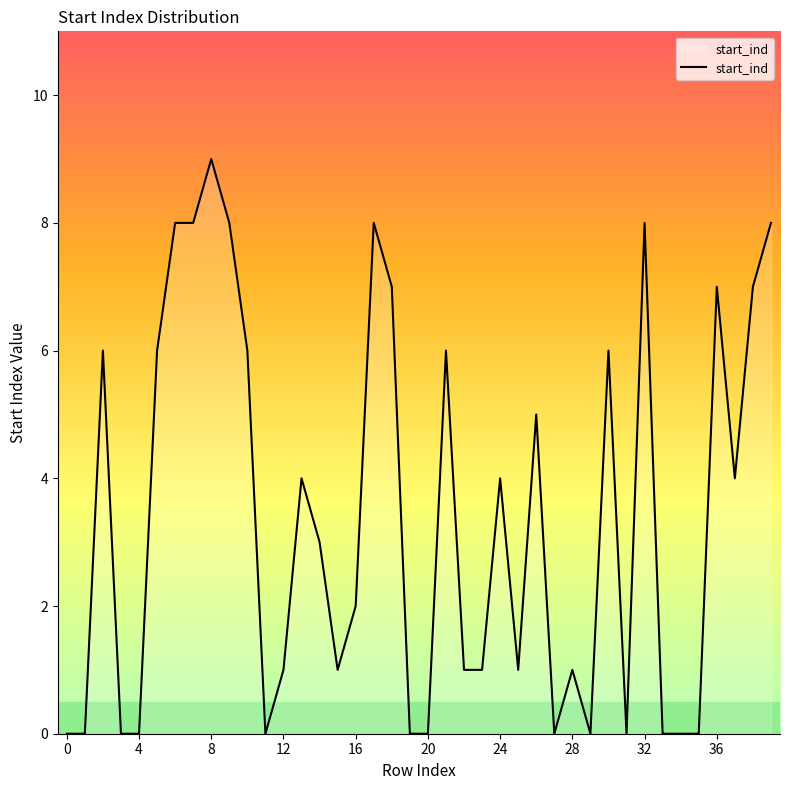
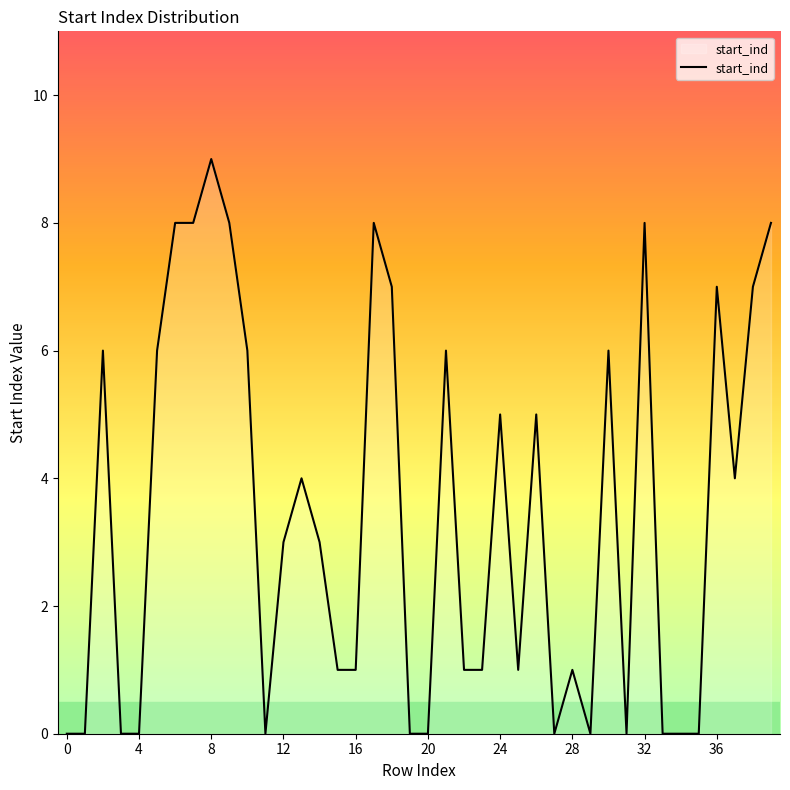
12: 1 -> 3
16: 2 -> 1
24: 4 -> 5
